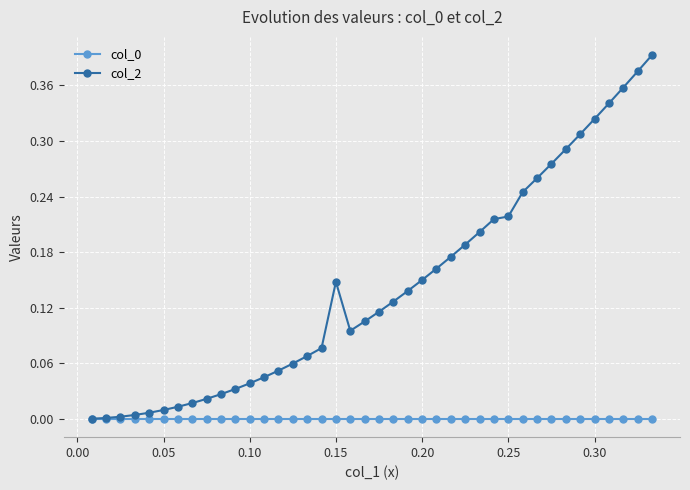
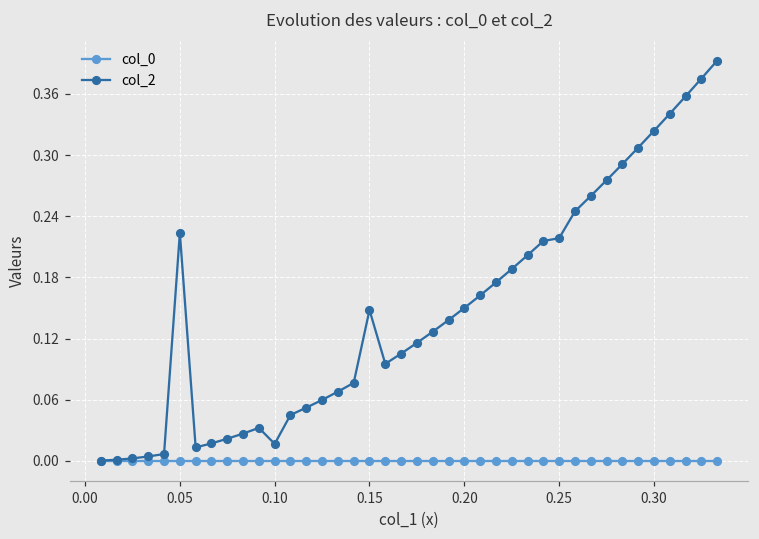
col_2, 0.05: 0.01 -> 0.22
col_2, 0.10: 0.04 -> 0.02
